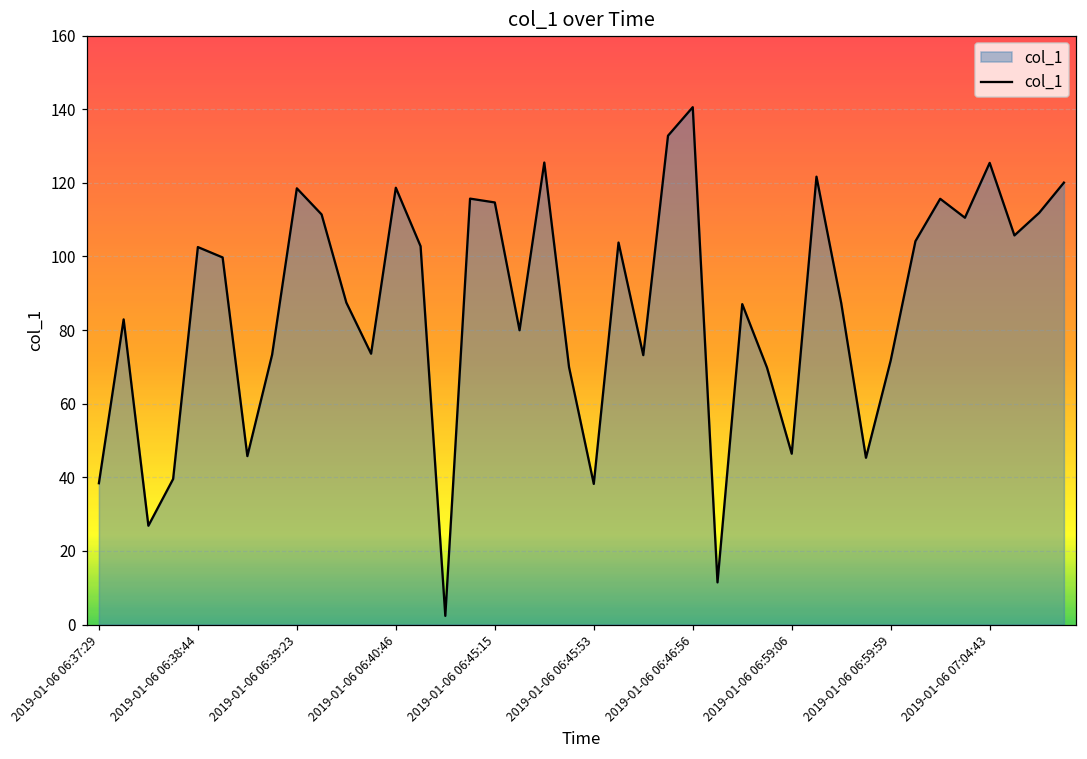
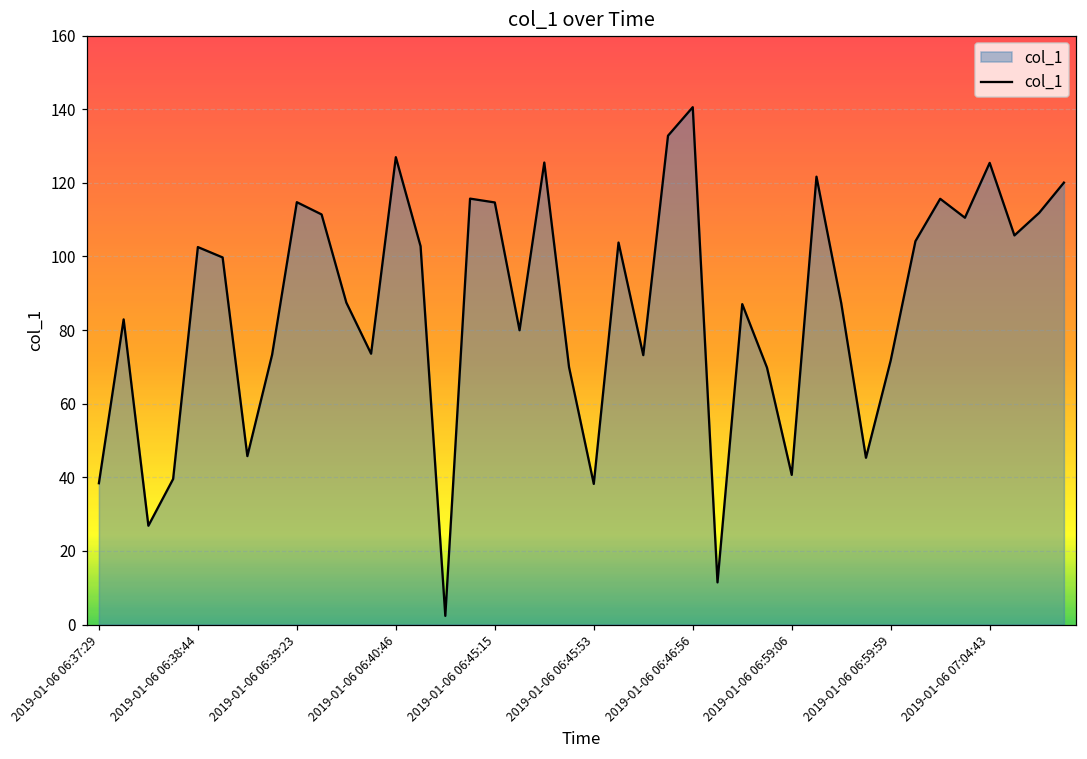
2019-01-06 06:39:23: 118 -> 115
2019-01-06 06:40:46: 119 -> 127
2019-01-06 06:59:06: 46 -> 41
